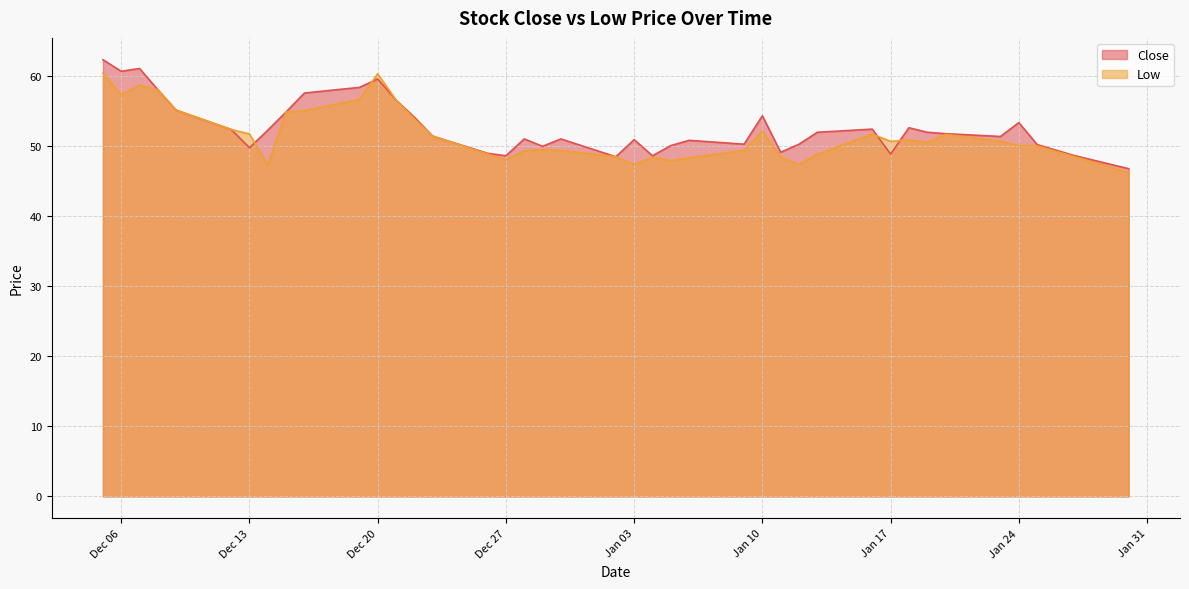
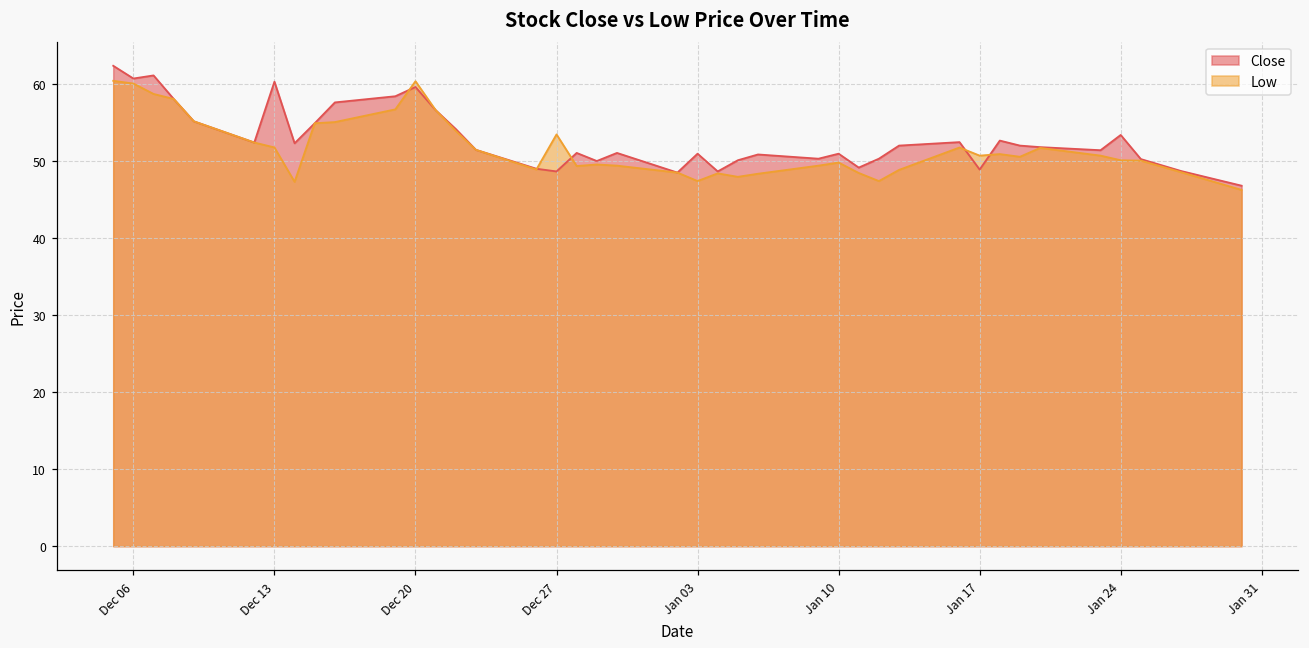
Low, Dec 06: 57 -> 60
Close, Dec 13: 50 -> 60
Low, Dec 27: 48 -> 53
Close, Jan 10: 54 -> 51
Low, Jan 10: 52 -> 50
